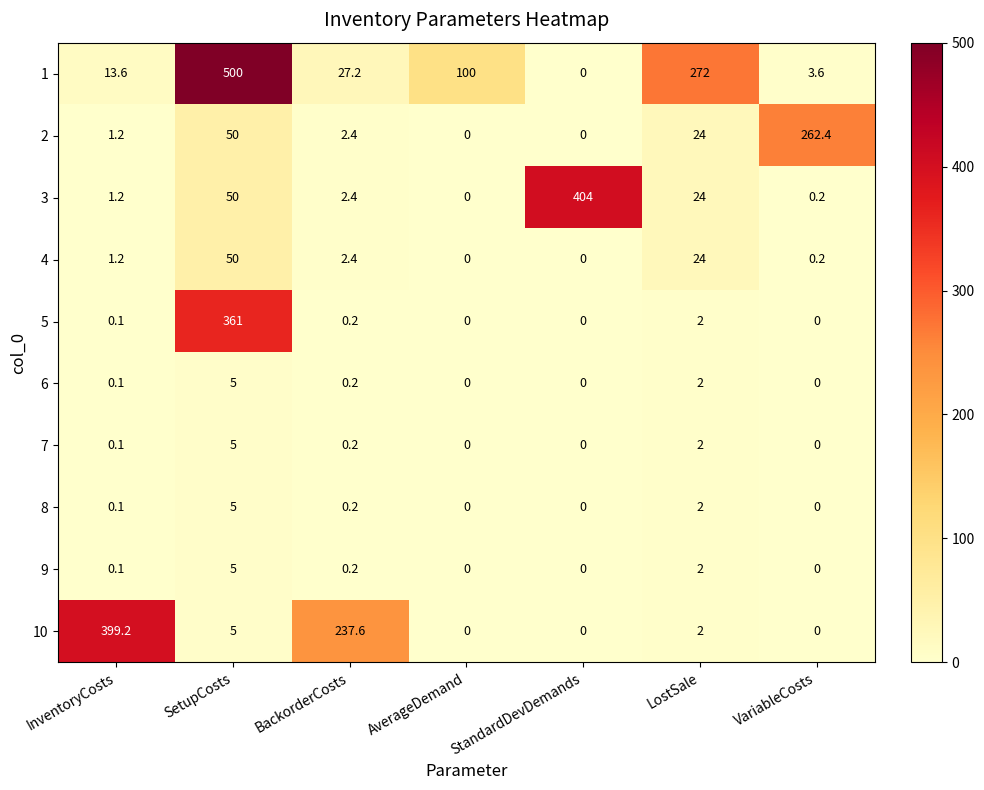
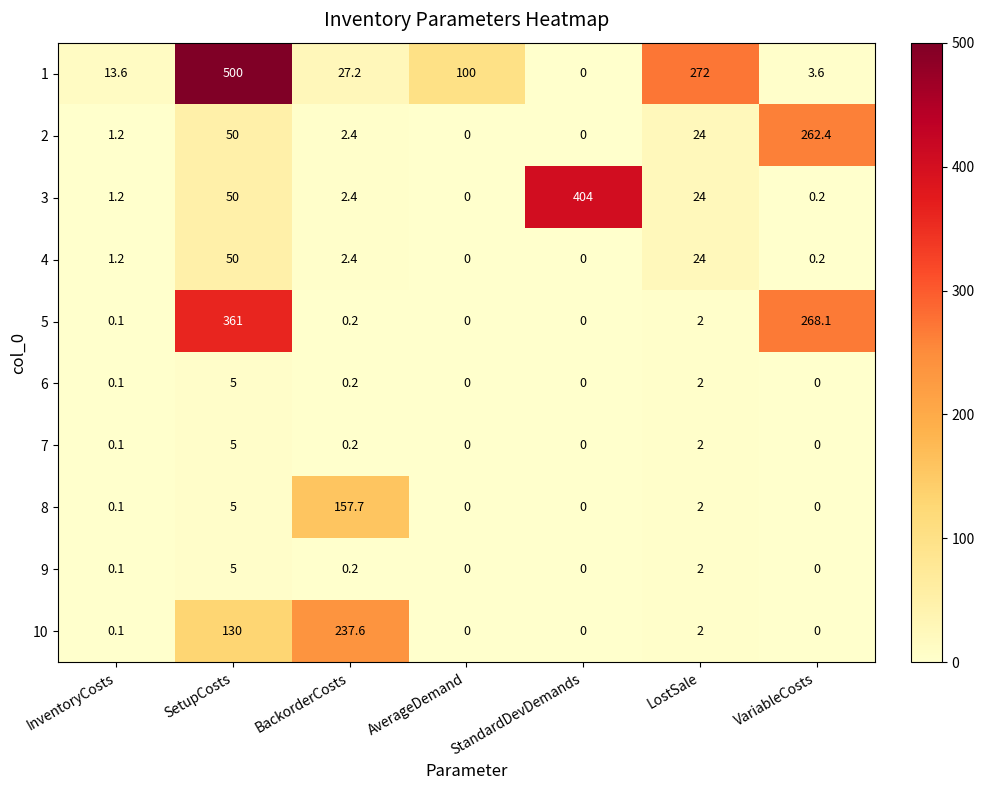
5, VariableCosts: 0 -> 268.1
8, BackorderCosts: 0.2 -> 157.7
10, InventoryCosts: 399.2 -> 0.1
10, SetupCosts: 5 -> 130
